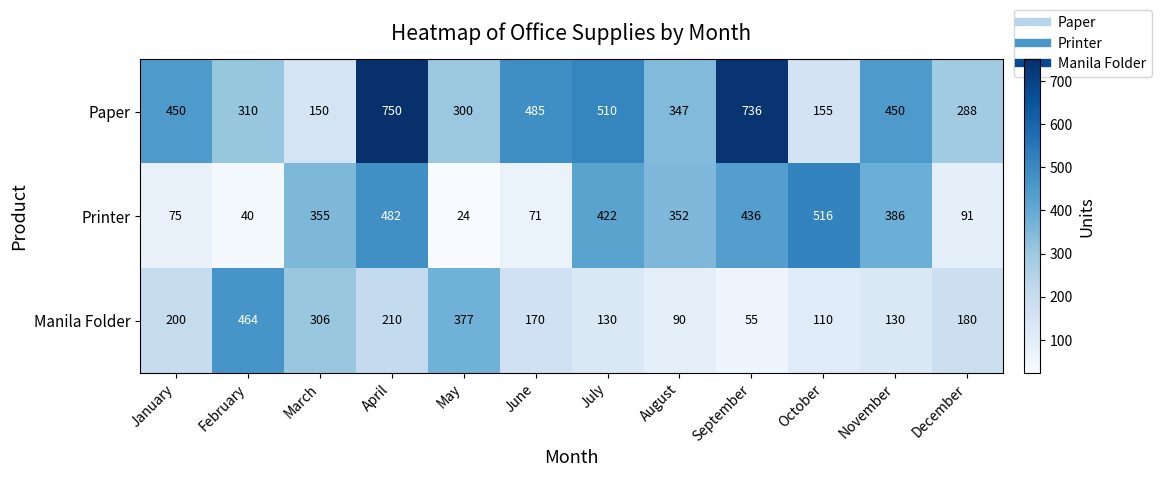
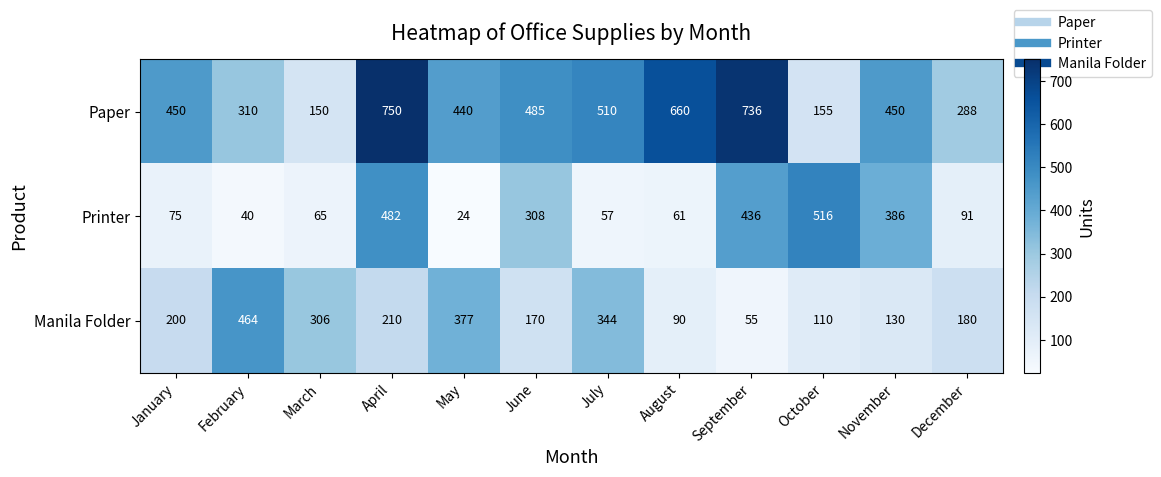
Paper, May: 300 -> 440
Paper, August: 347 -> 660
Printer, March: 355 -> 65
Printer, June: 71 -> 308
Printer, July: 422 -> 57
Printer, August: 352 -> 61
Manila Folder, July: 130 -> 344
